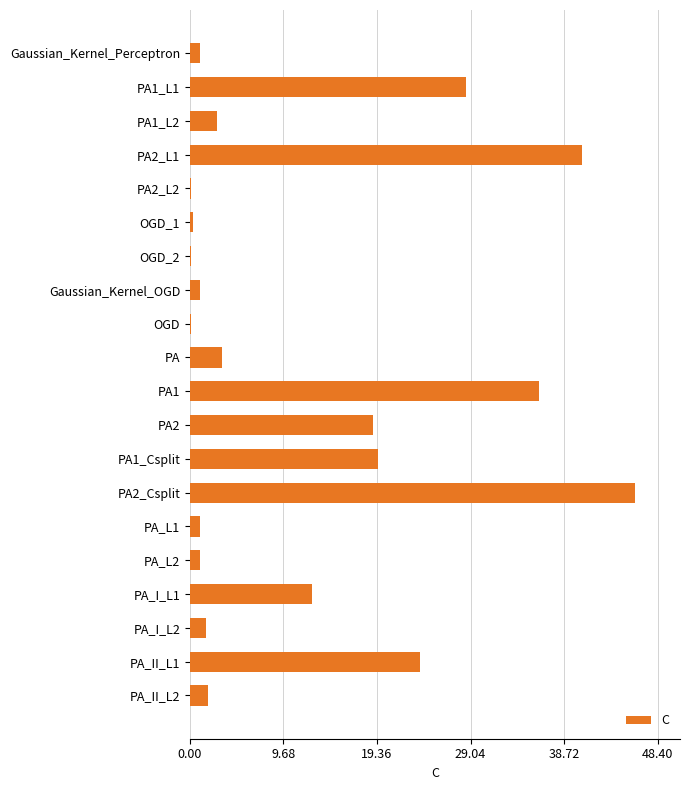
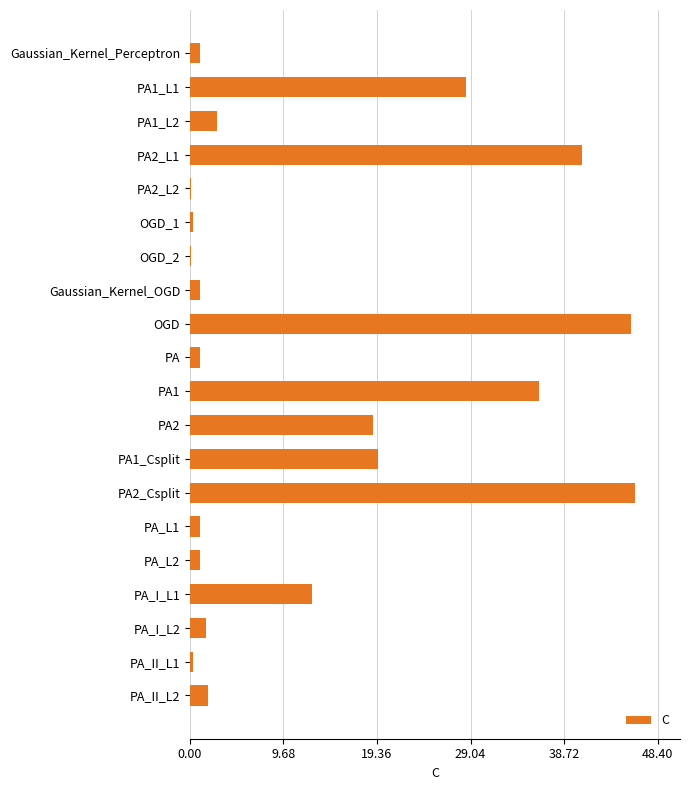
OGD: 0 -> 46
PA: 3 -> 1
PA_II_L1: 24 -> 0
